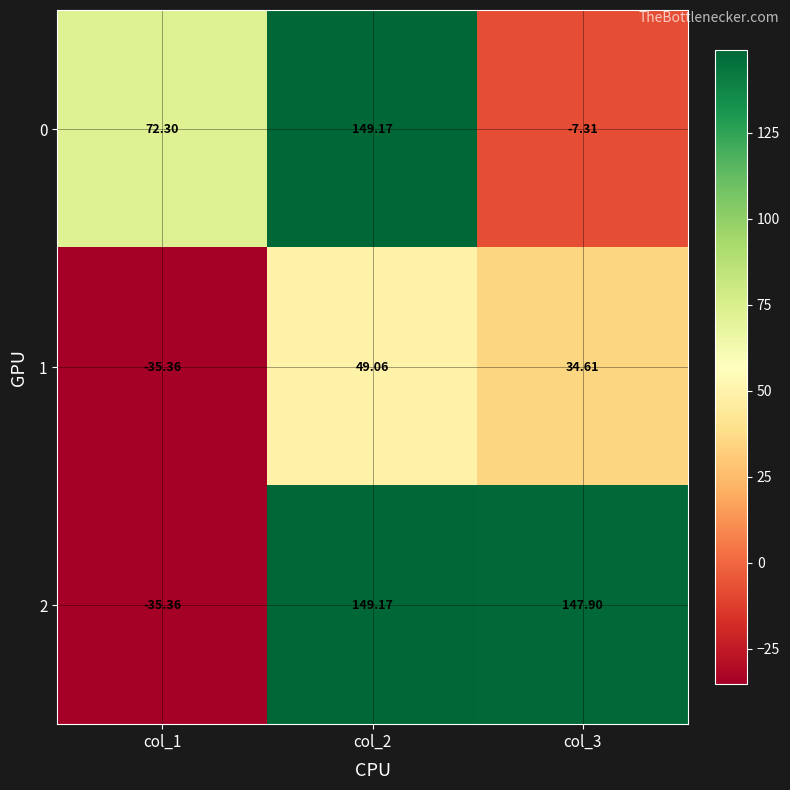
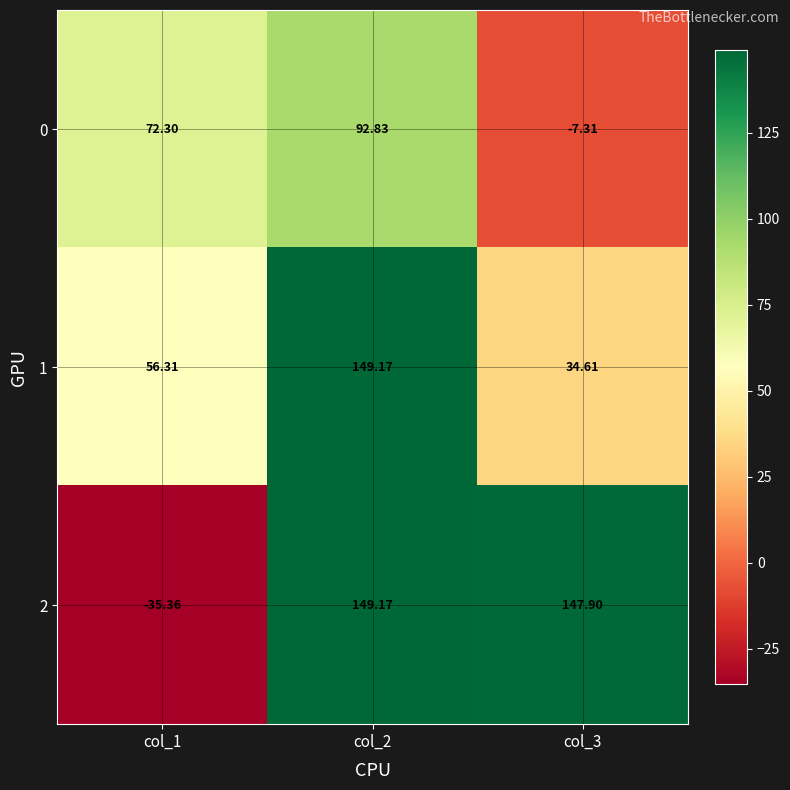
0, col_2: 149.17 -> 92.83
1, col_1: -35.36 -> 56.31
1, col_2: 49.06 -> 149.17
